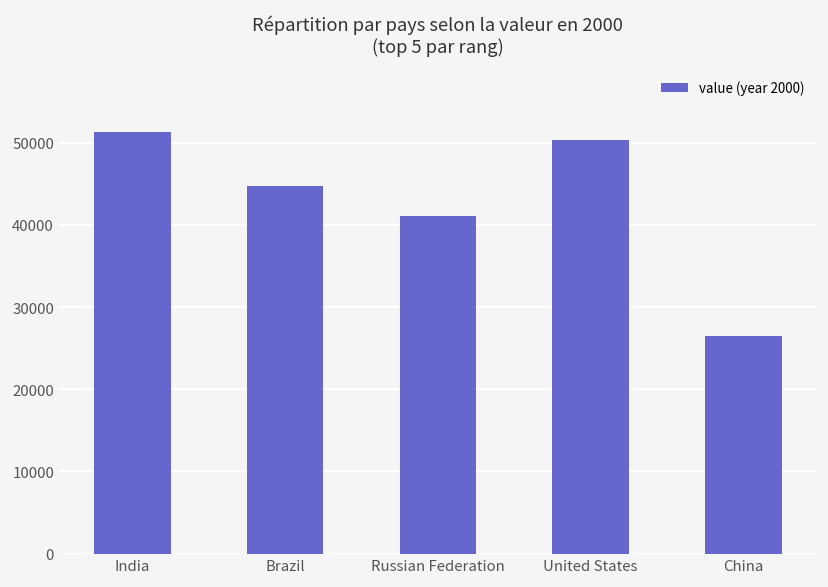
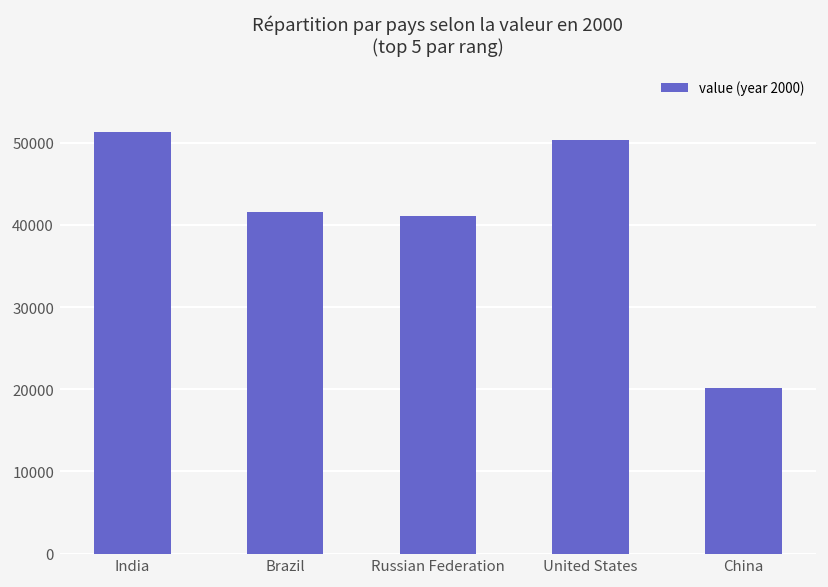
Brazil: 45000 -> 42000
China: 26000 -> 20000
